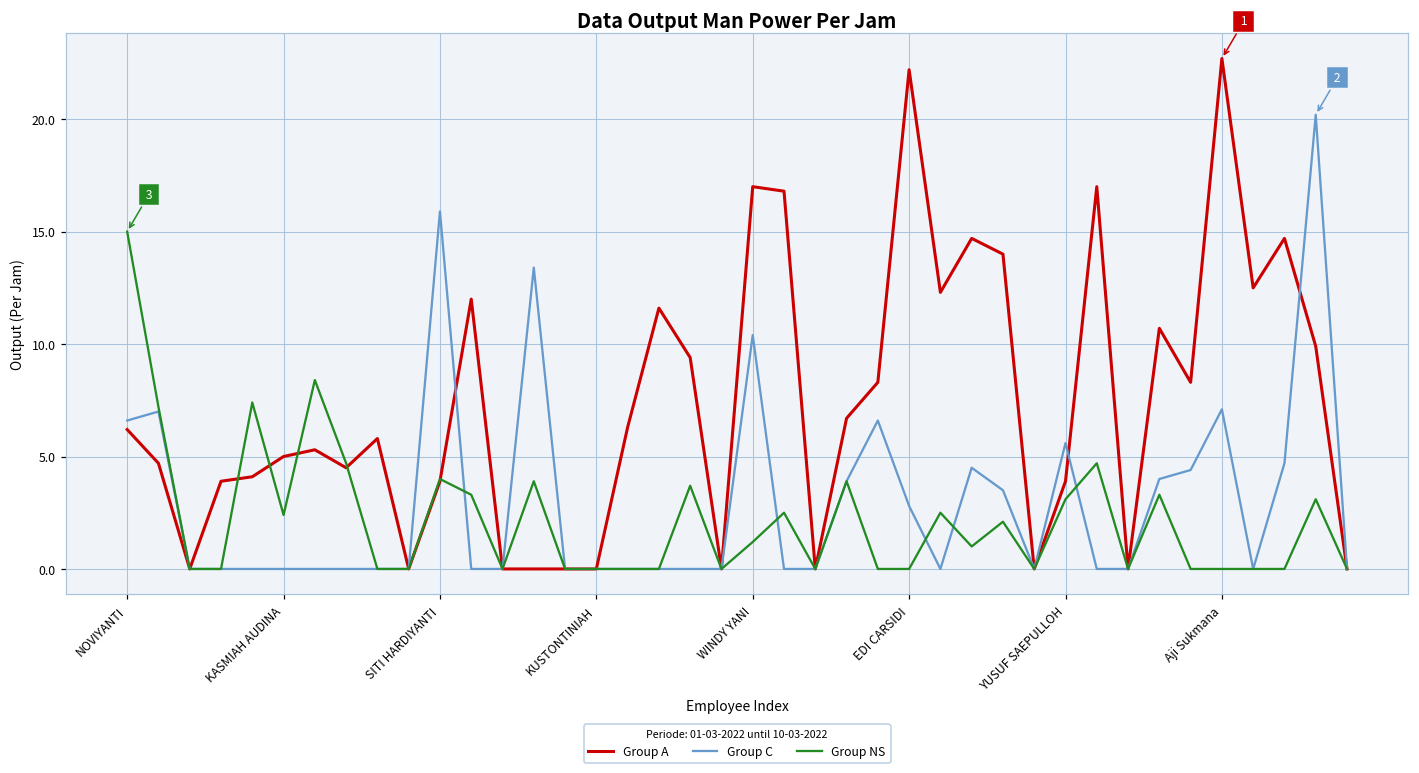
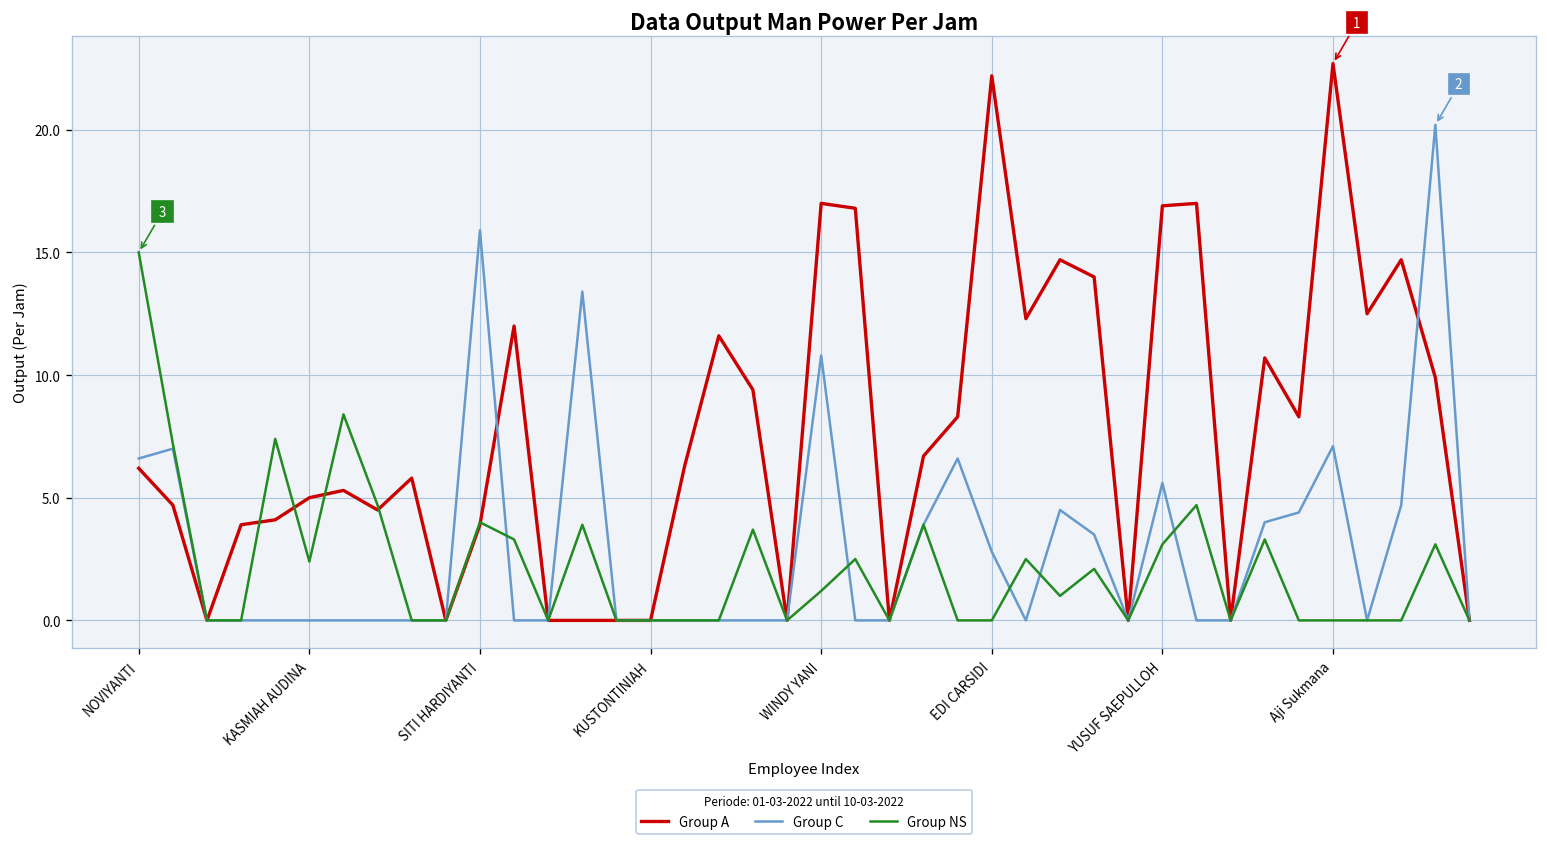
Group C, WINDY YANI: 10.4 -> 10.8
Group A, YUSUF SAEPULLOH: 3.9 -> 16.9
